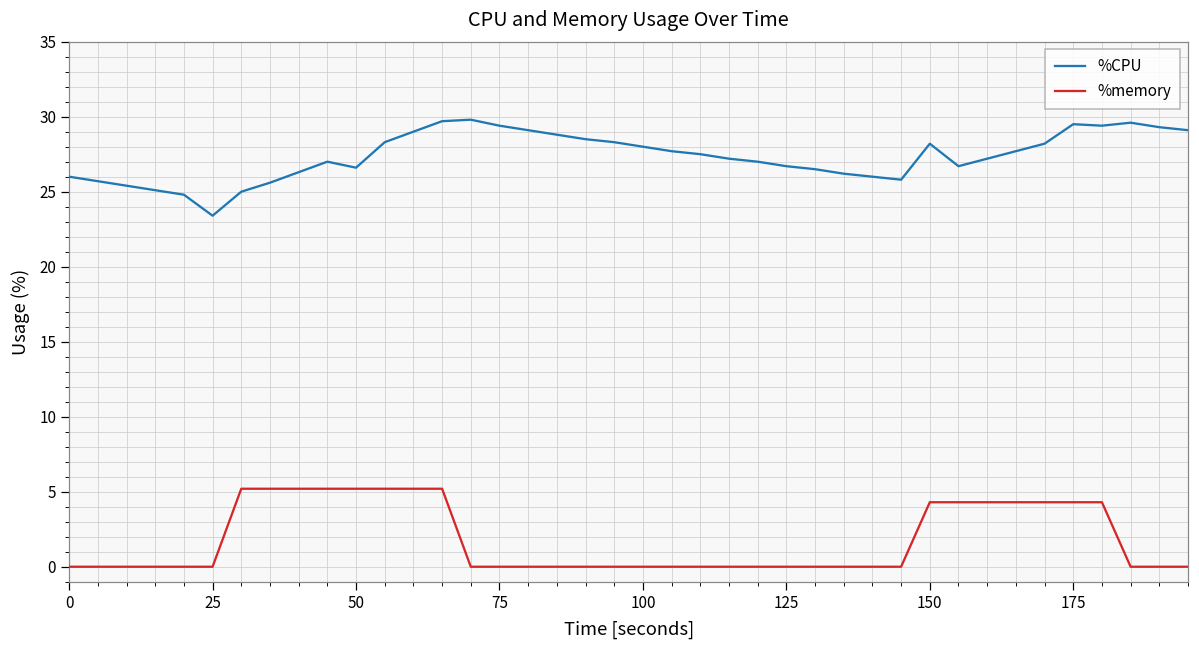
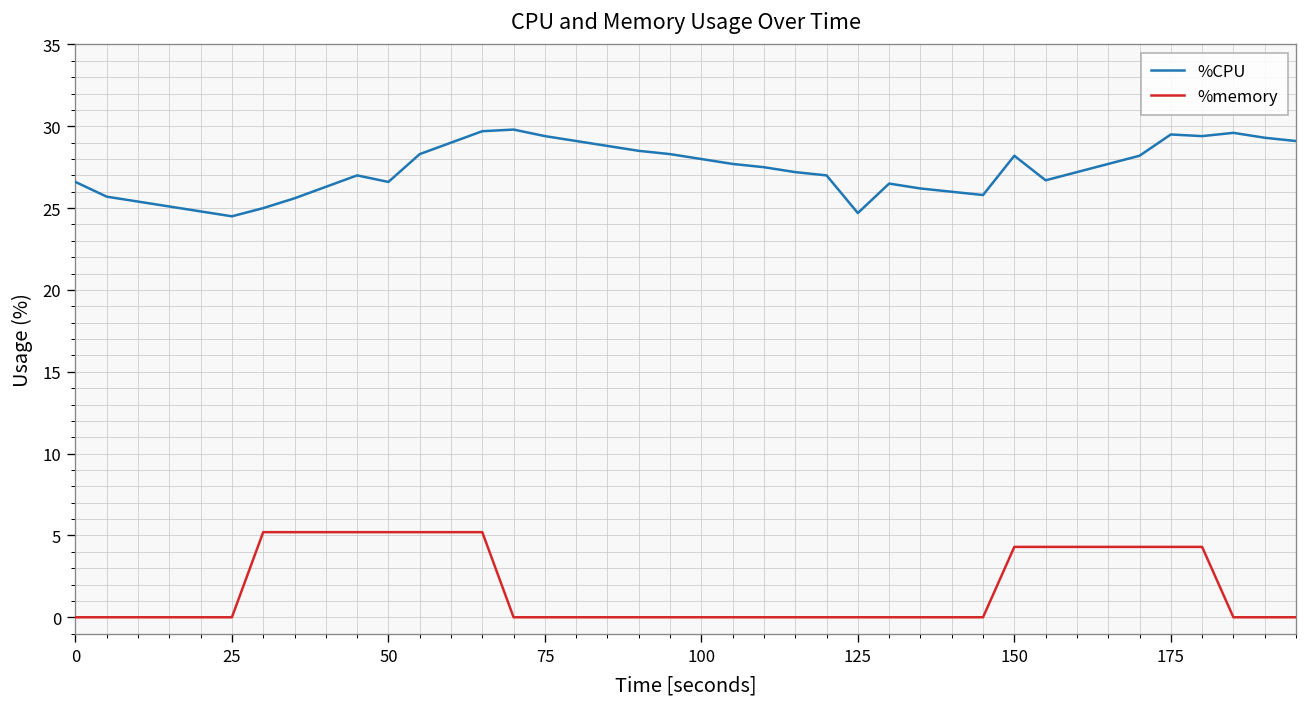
%CPU, 0: 26.0 -> 26.6
%CPU, 25: 23.4 -> 24.5
%CPU, 125: 26.7 -> 24.7
